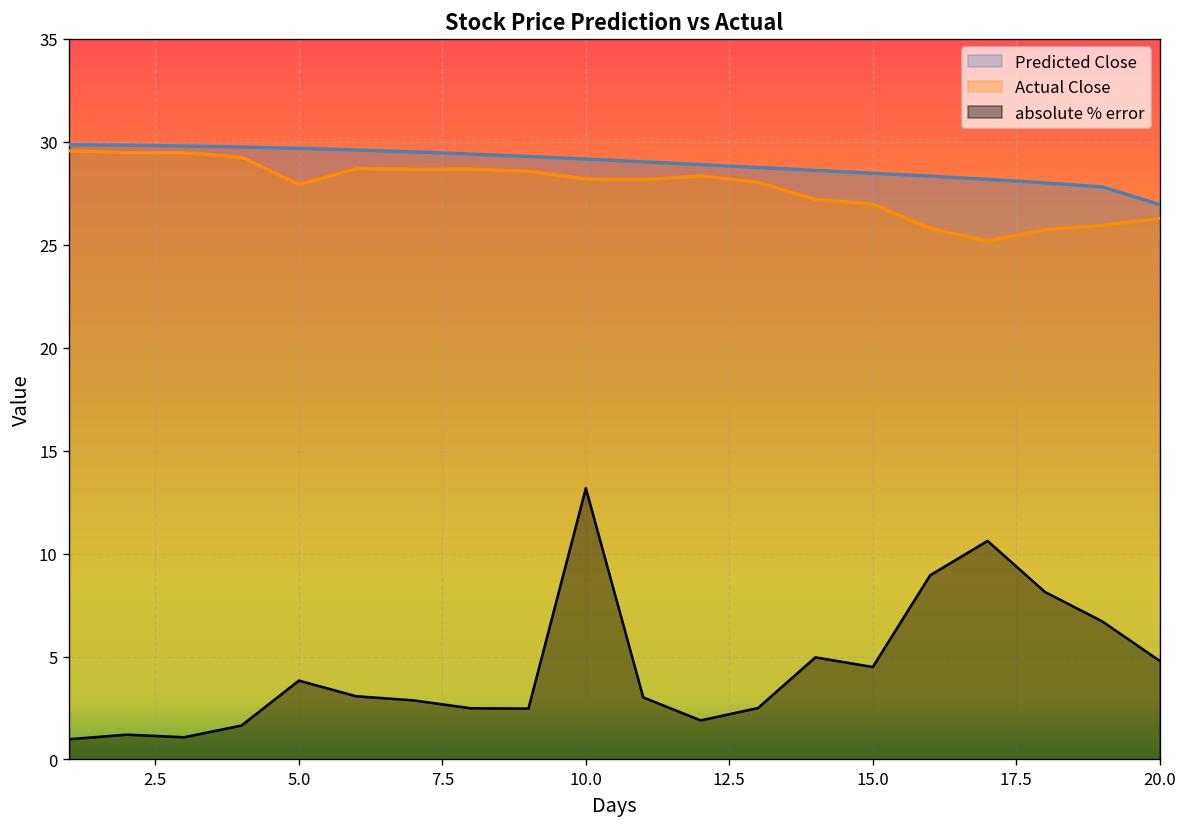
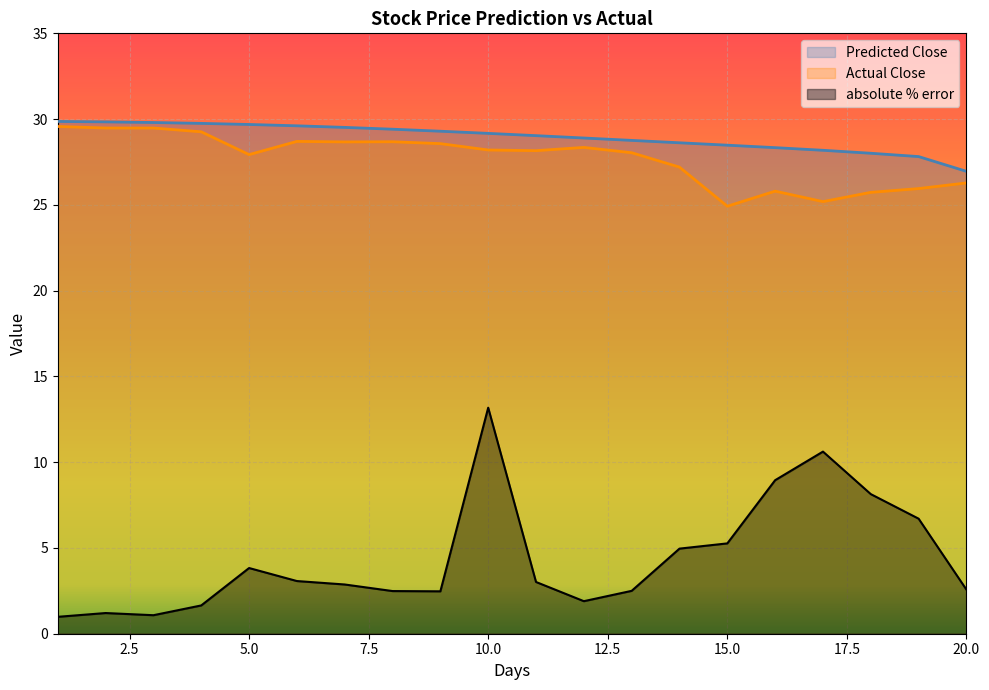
Actual Close, 15.0: 27.0 -> 24.9
absolute % error, 15.0: 4.5 -> 5.3
absolute % error, 20.0: 4.8 -> 2.6
